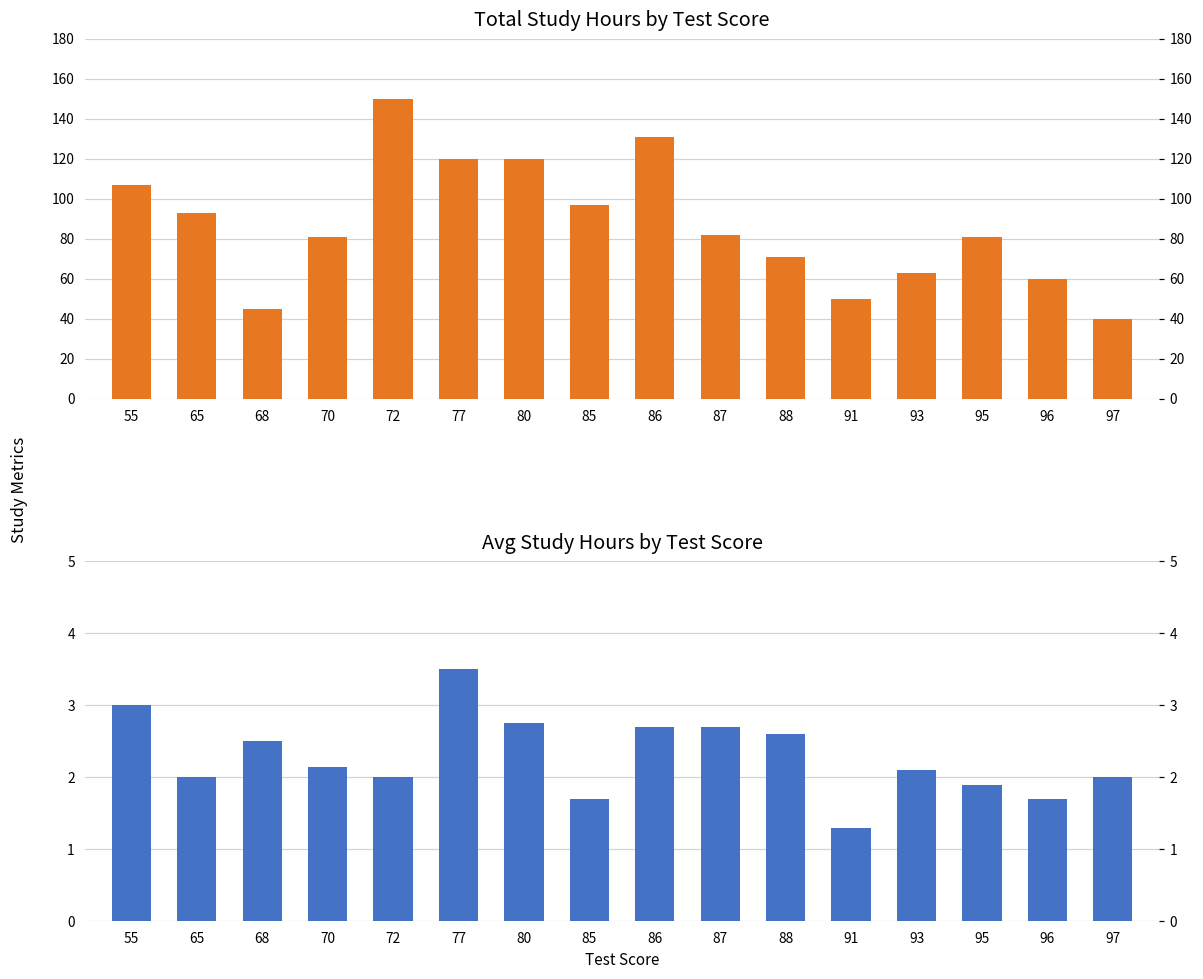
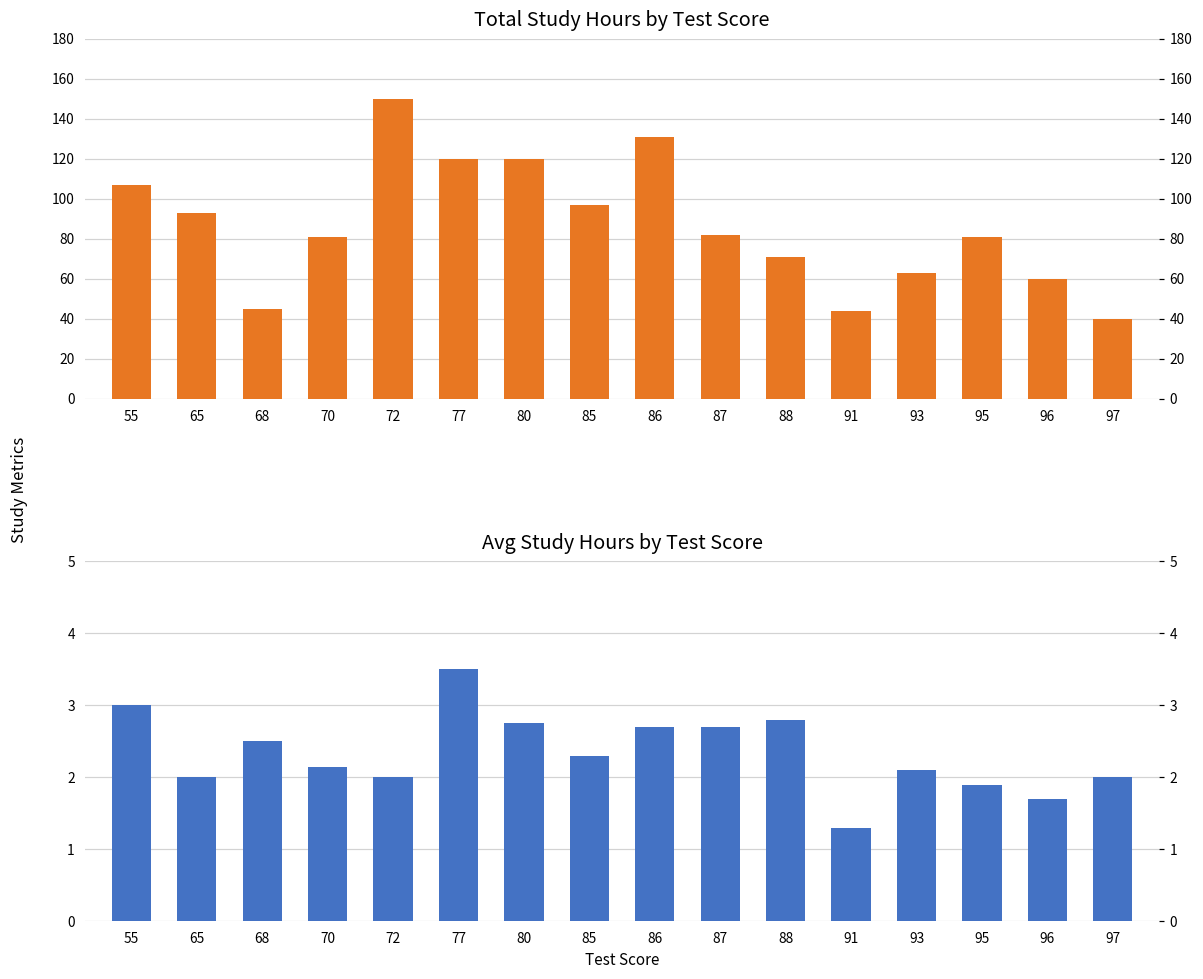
Total Study Hours by Test Score, 91: 50 -> 44
Avg Study Hours by Test Score, 85: 1.7 -> 2.3
Avg Study Hours by Test Score, 88: 2.6 -> 2.8
